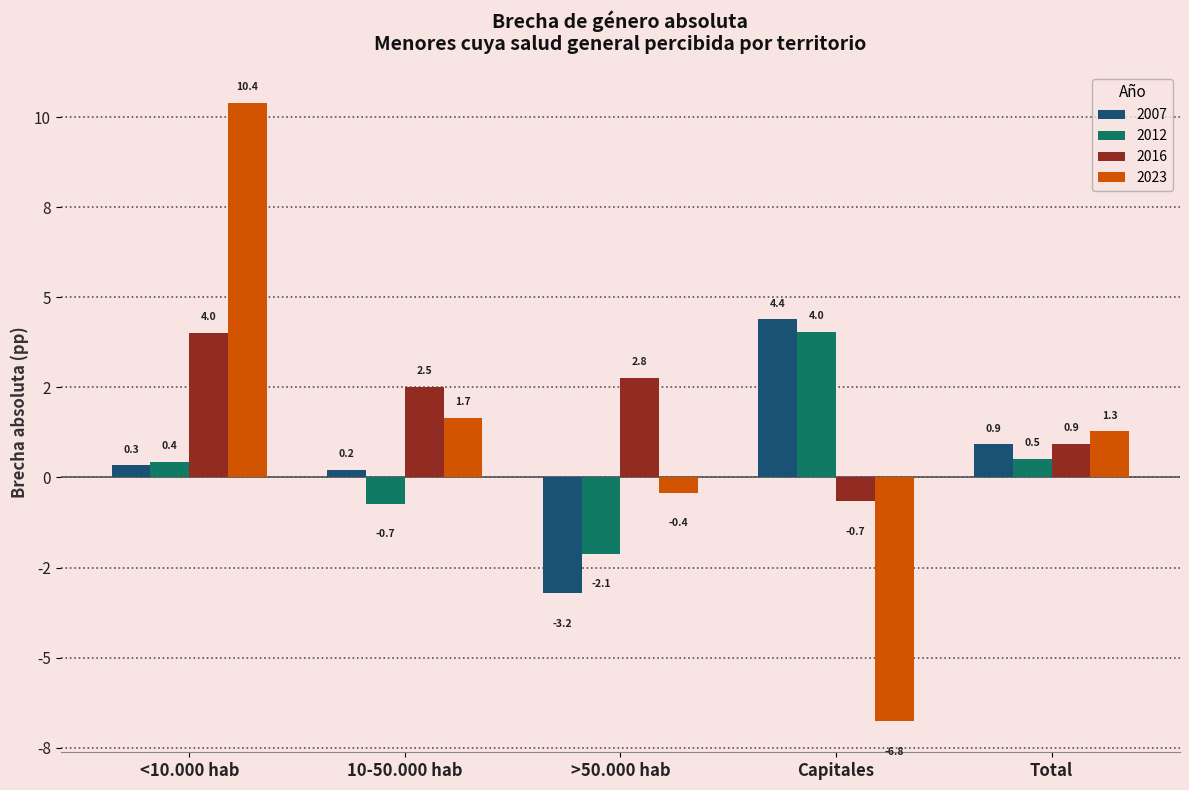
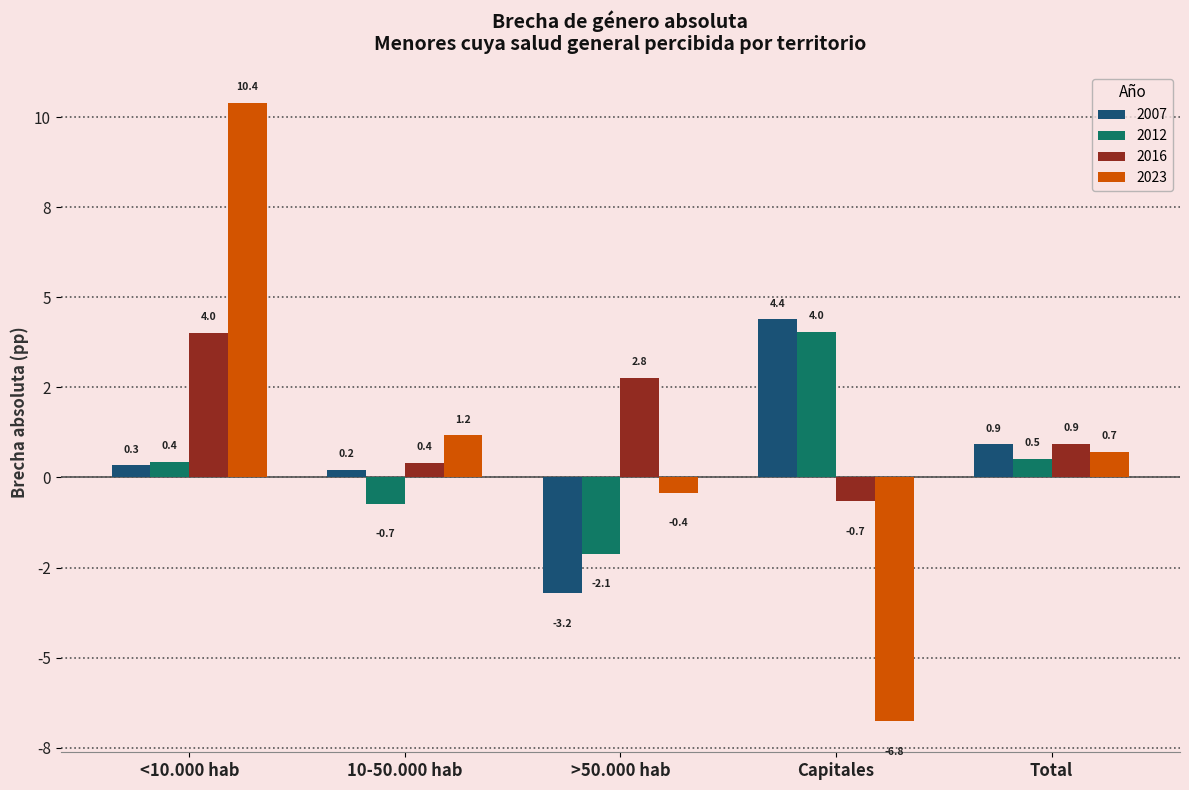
2016, 10-50.000 hab: 2.5 -> 0.4
2023, 10-50.000 hab: 1.7 -> 1.2
2023, Total: 1.3 -> 0.7
